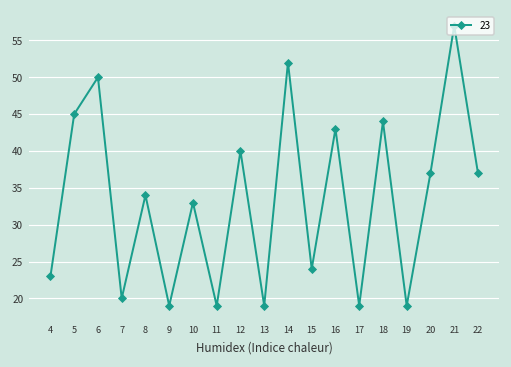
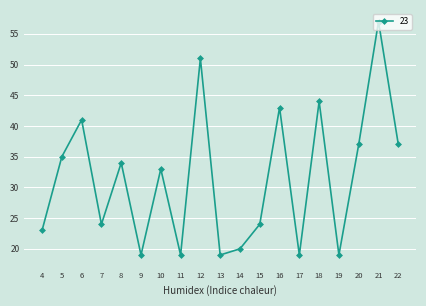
5: 45 -> 35
6: 50 -> 41
7: 20 -> 24
12: 40 -> 51
14: 52 -> 20
